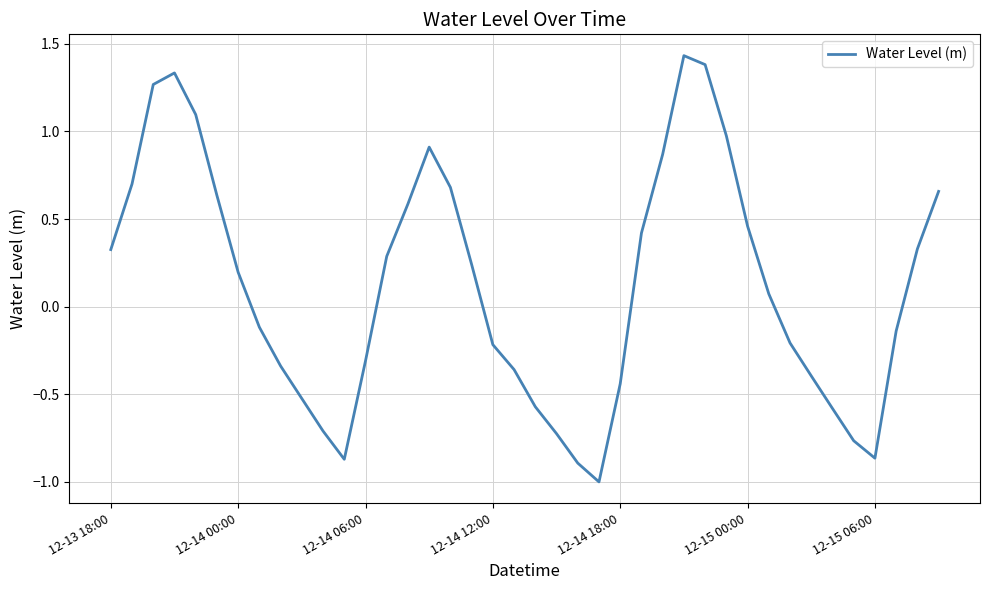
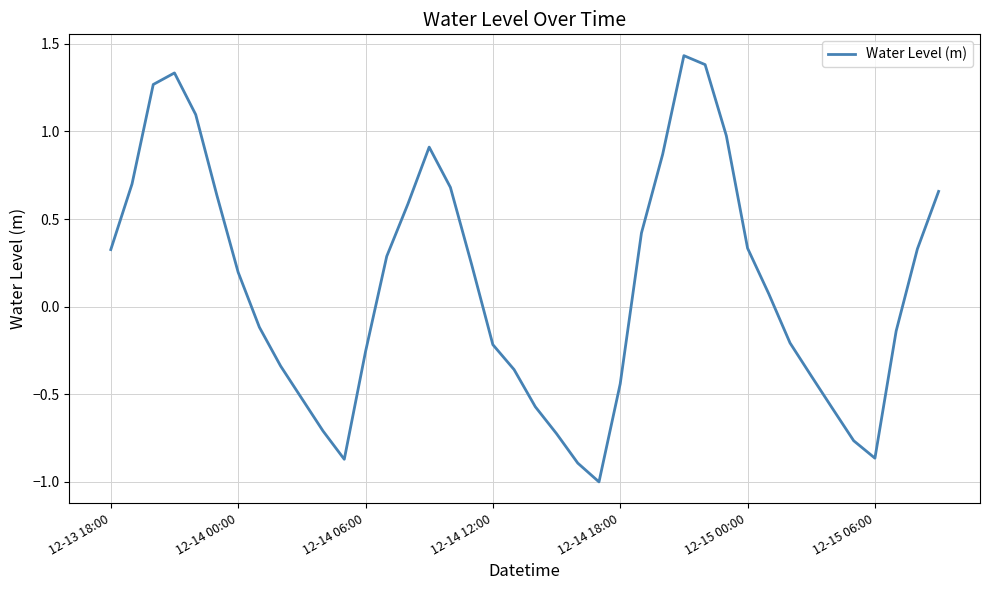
12-14 06:00: -0.31 -> -0.26
12-15 00:00: 0.46 -> 0.33
